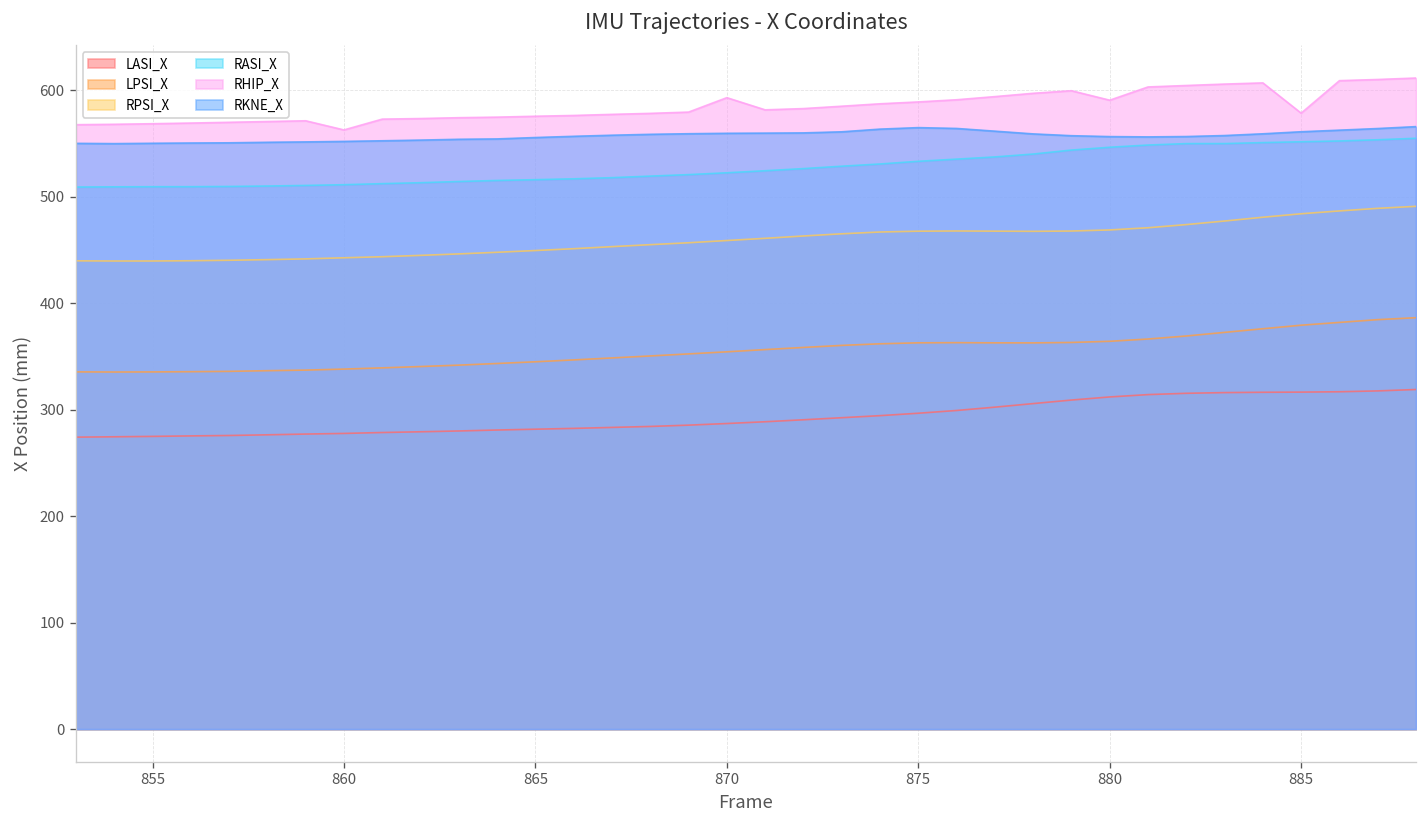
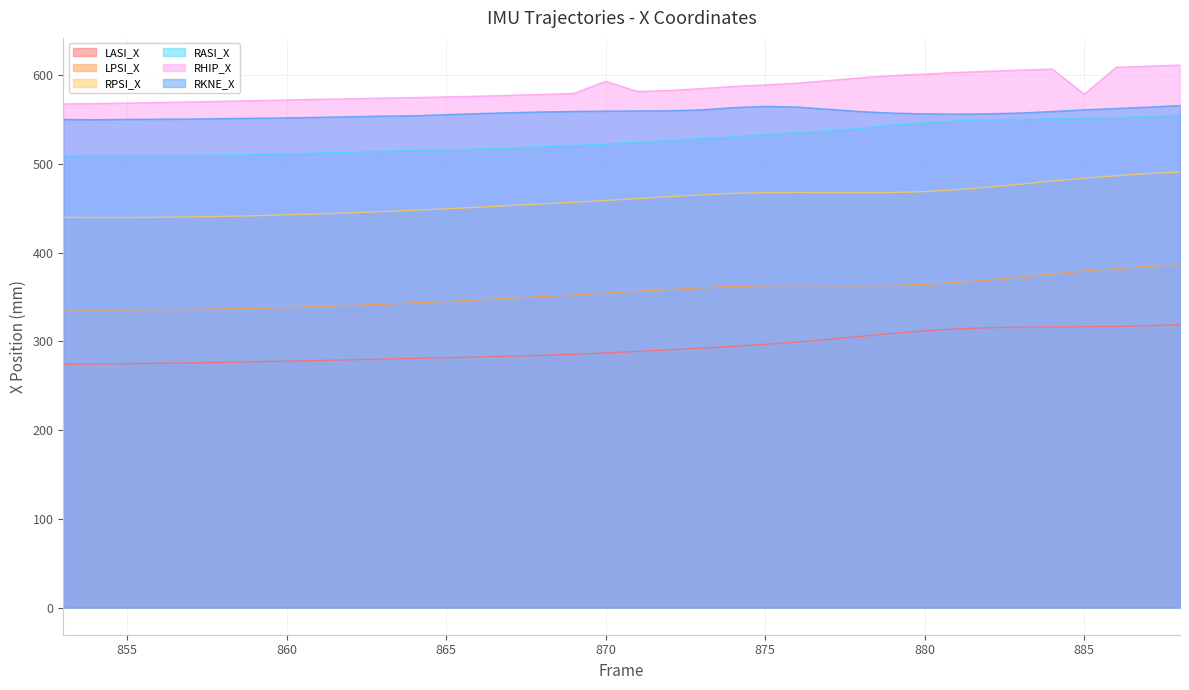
RHIP_X, 860: 560 -> 570
RHIP_X, 880: 590 -> 600
